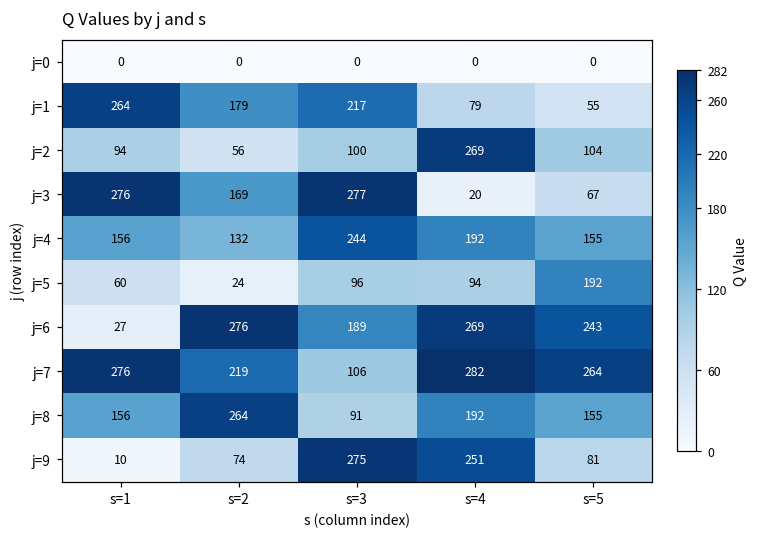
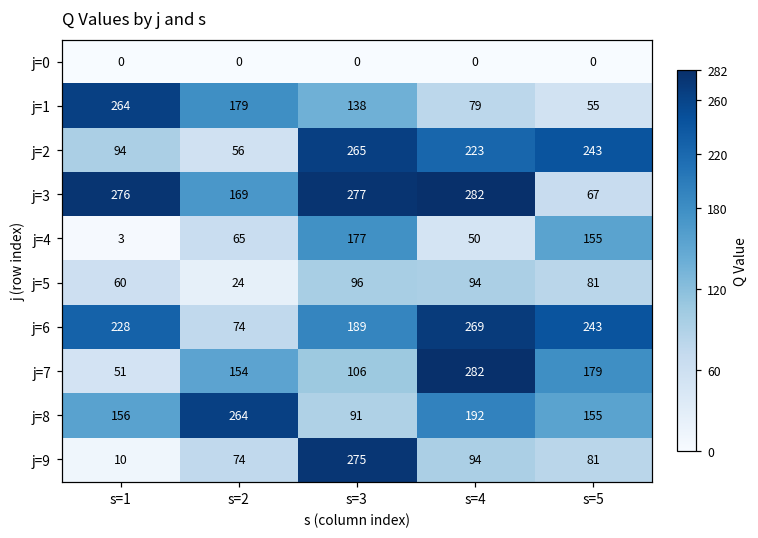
j=1, s=3: 217 -> 138
j=2, s=3: 100 -> 265
j=2, s=4: 269 -> 223
j=2, s=5: 104 -> 243
j=3, s=4: 20 -> 282
j=4, s=1: 156 -> 3
j=4, s=2: 132 -> 65
j=4, s=3: 244 -> 177
j=4, s=4: 192 -> 50
j=5, s=5: 192 -> 81
j=6, s=1: 27 -> 228
j=6, s=2: 276 -> 74
j=7, s=1: 276 -> 51
j=7, s=2: 219 -> 154
j=7, s=5: 264 -> 179
j=9, s=4: 251 -> 94
